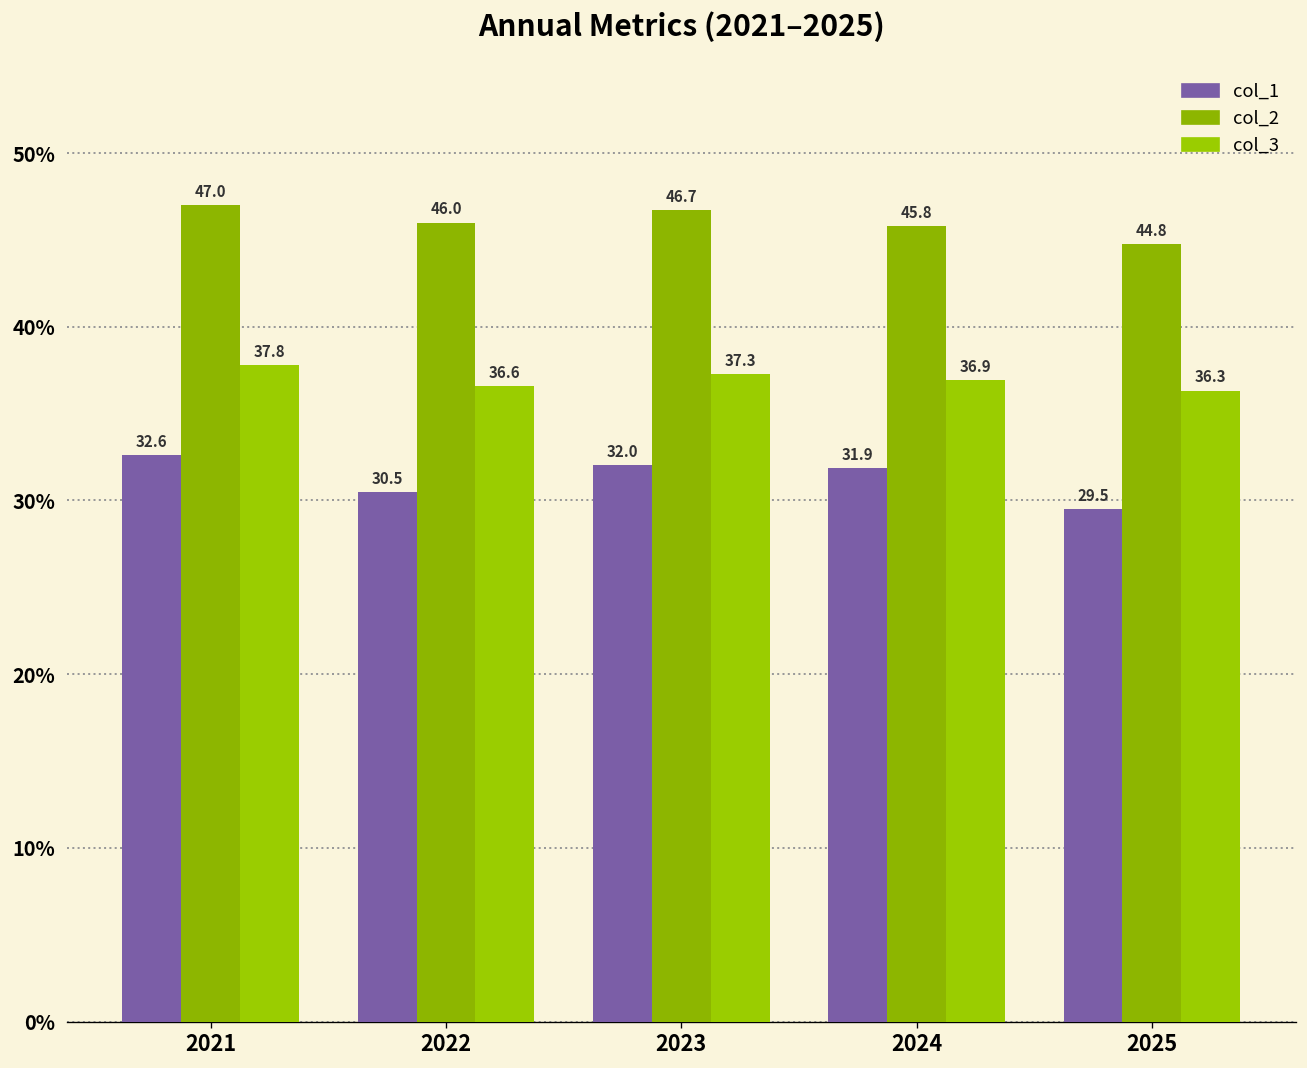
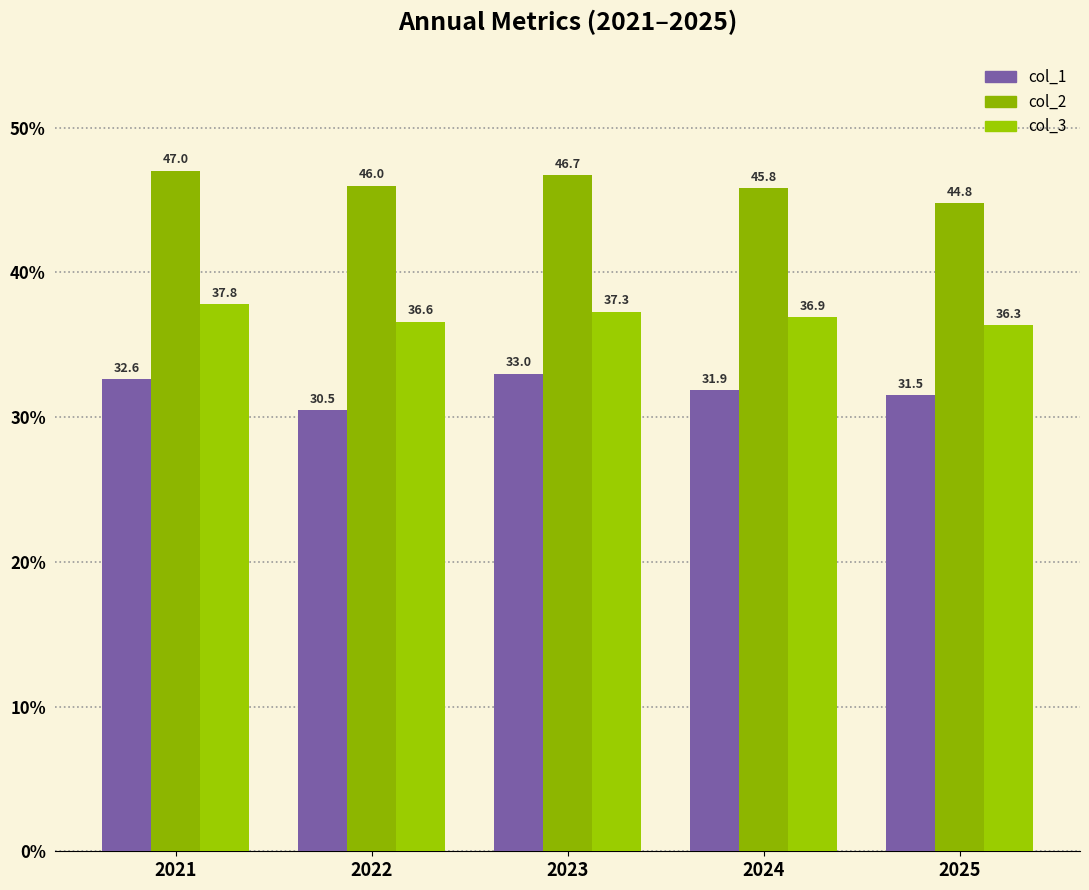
col_1, 2023: 32.0 -> 33.0
col_1, 2025: 29.5 -> 31.5
